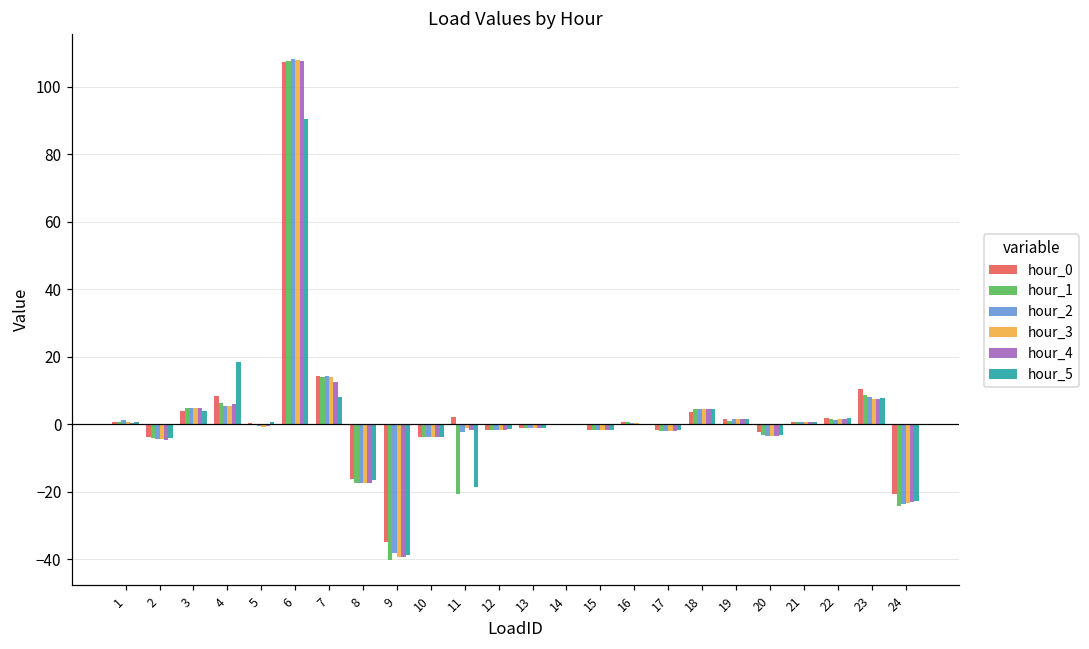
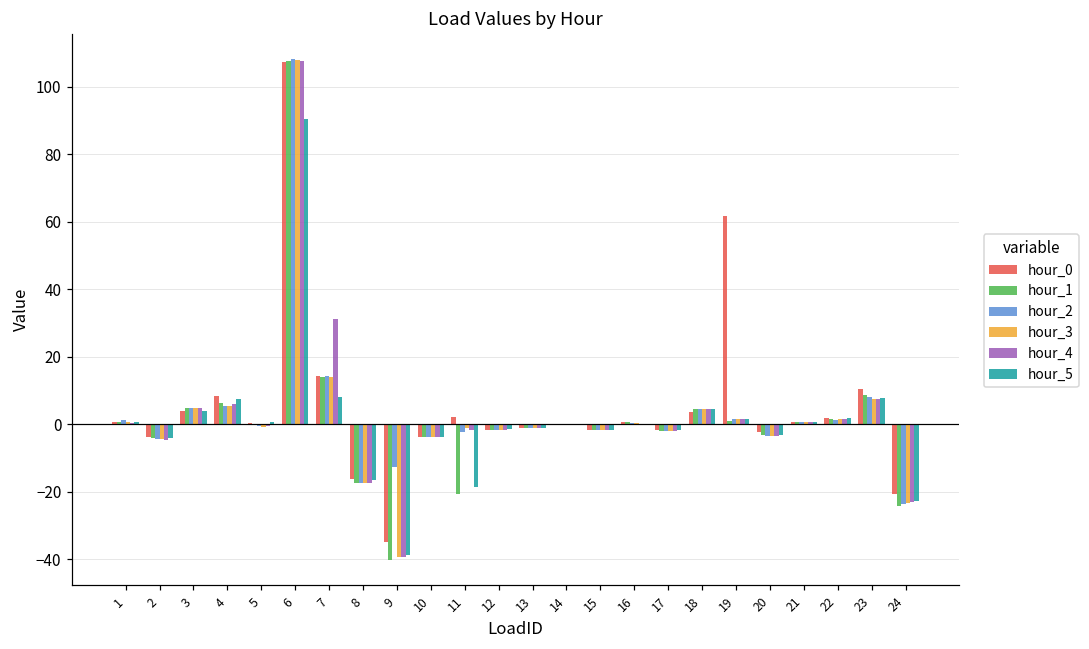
hour_5, 4: 19 -> 8
hour_4, 7: 12 -> 31
hour_2, 9: -38 -> -13
hour_0, 19: 2 -> 62
